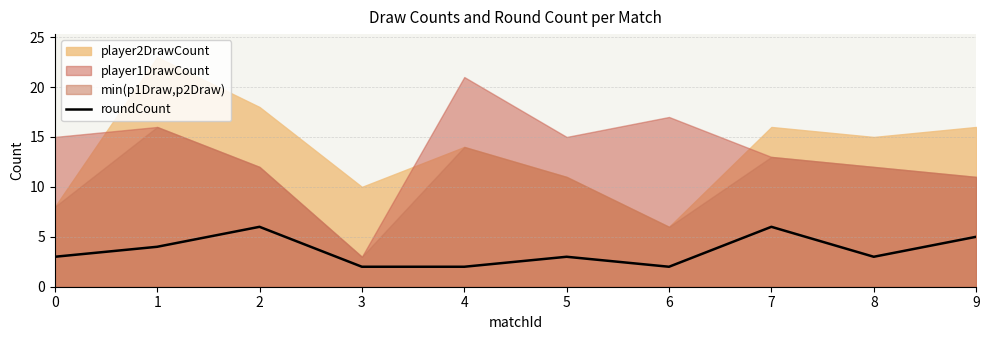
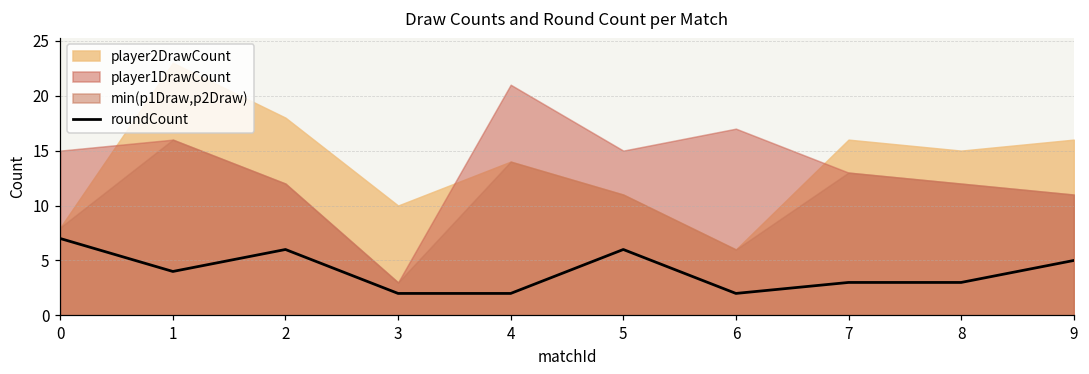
roundCount, 0: 3 -> 7
roundCount, 5: 3 -> 6
roundCount, 7: 6 -> 3
